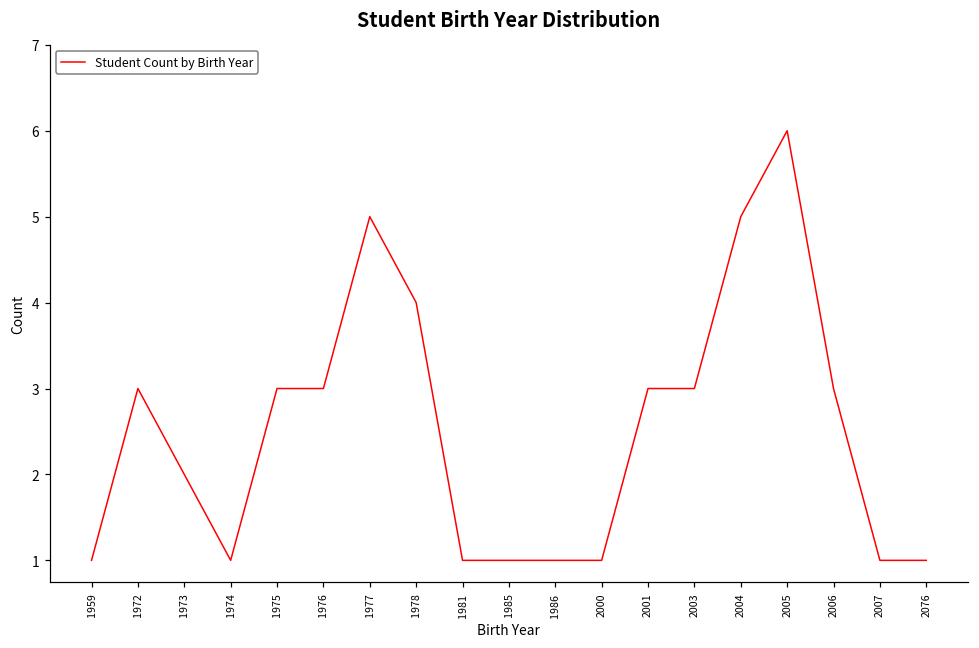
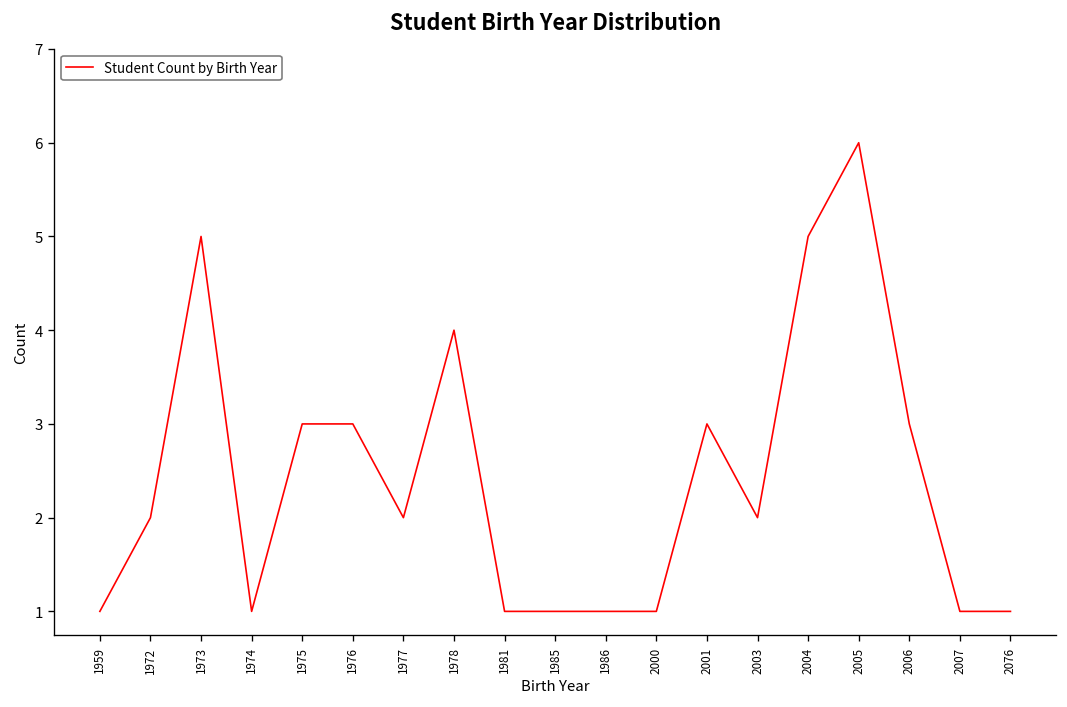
1972: 3 -> 2
1973: 2 -> 5
1977: 5 -> 2
2003: 3 -> 2
